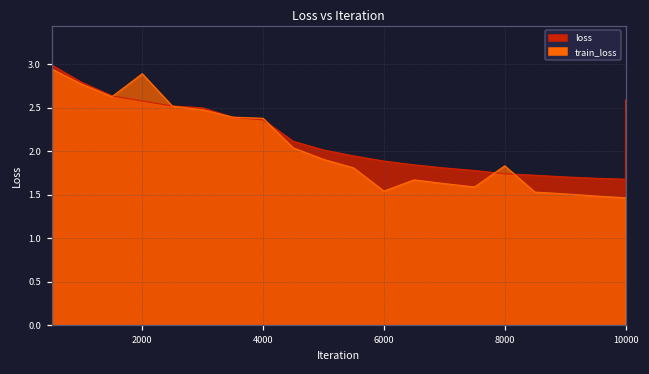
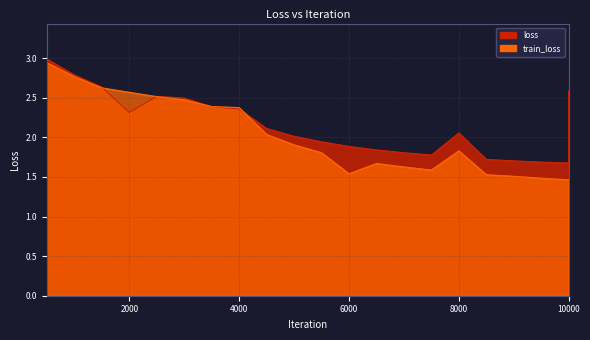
loss, 2000: 2.6 -> 2.3
train_loss, 2000: 2.9 -> 2.6
loss, 8000: 1.7 -> 2.1
